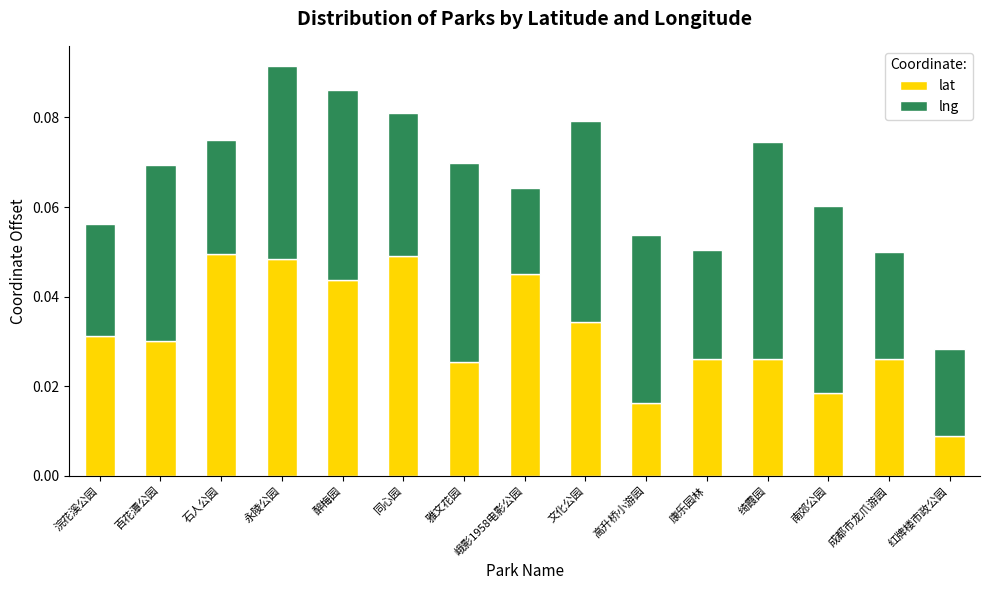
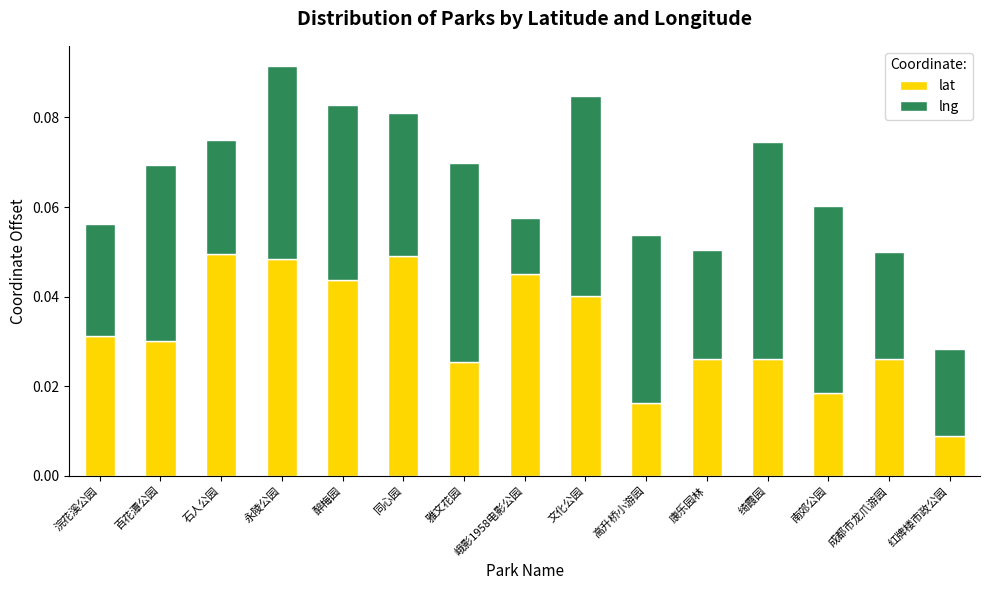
lng, 醉梅园: 0.042 -> 0.039
lng, 峨影1958电影公园: 0.019 -> 0.013
lat, 文化公园: 0.034 -> 0.040
